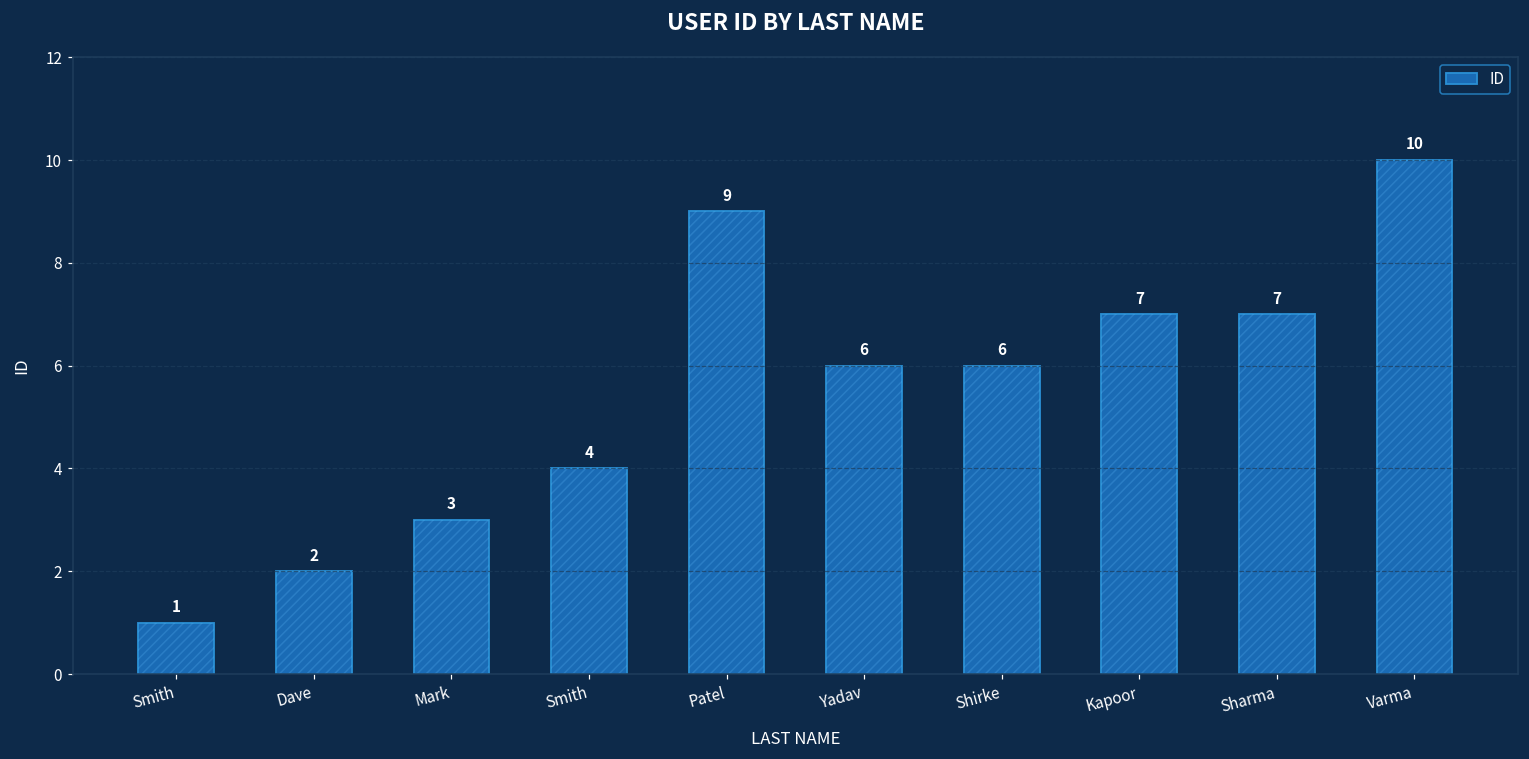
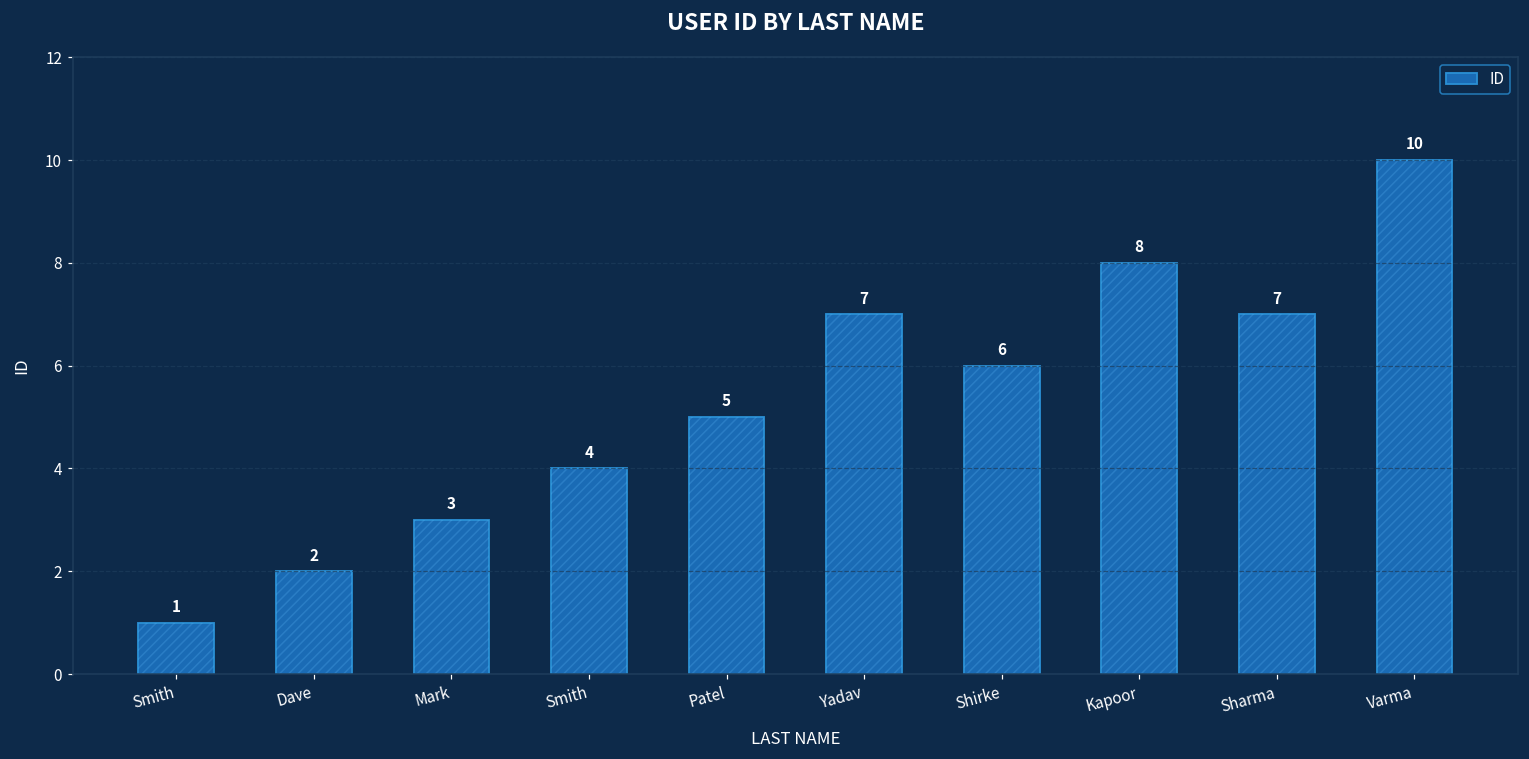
Patel: 9 -> 5
Yadav: 6 -> 7
Kapoor: 7 -> 8
